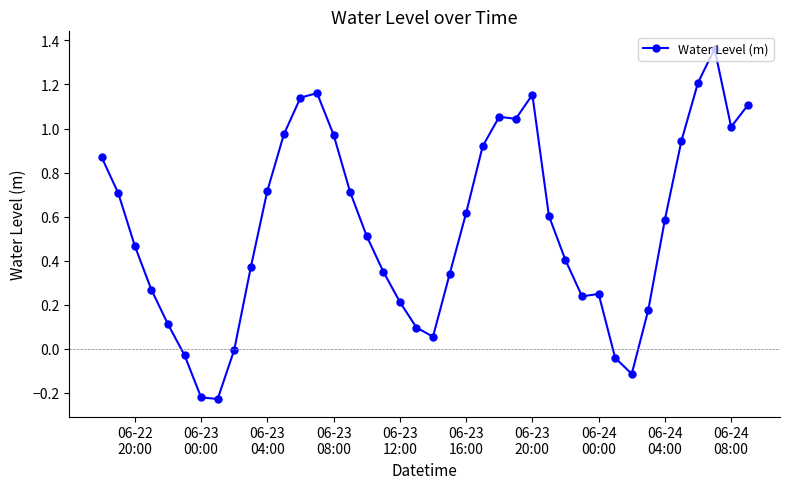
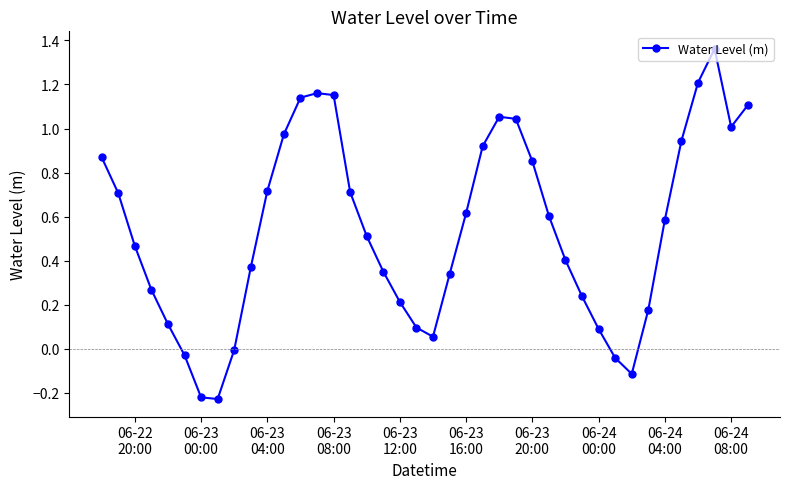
06-23 08:00: 0.97 -> 1.15
06-23 20:00: 1.15 -> 0.85
06-24 00:00: 0.25 -> 0.09
